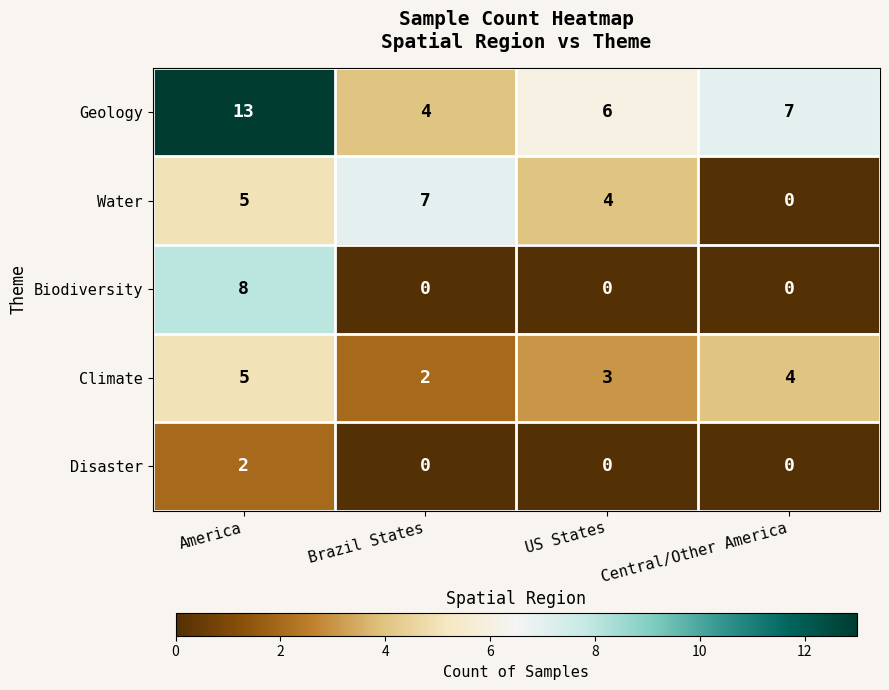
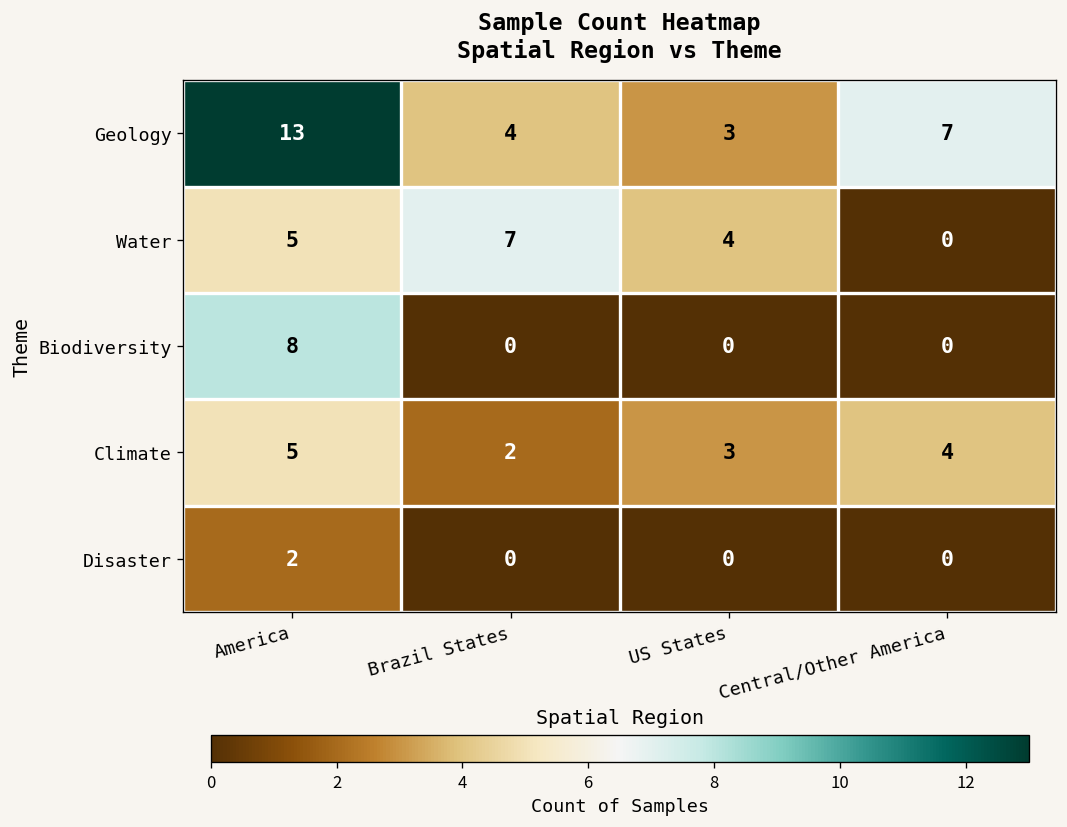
Geology, US States: 6 -> 3
